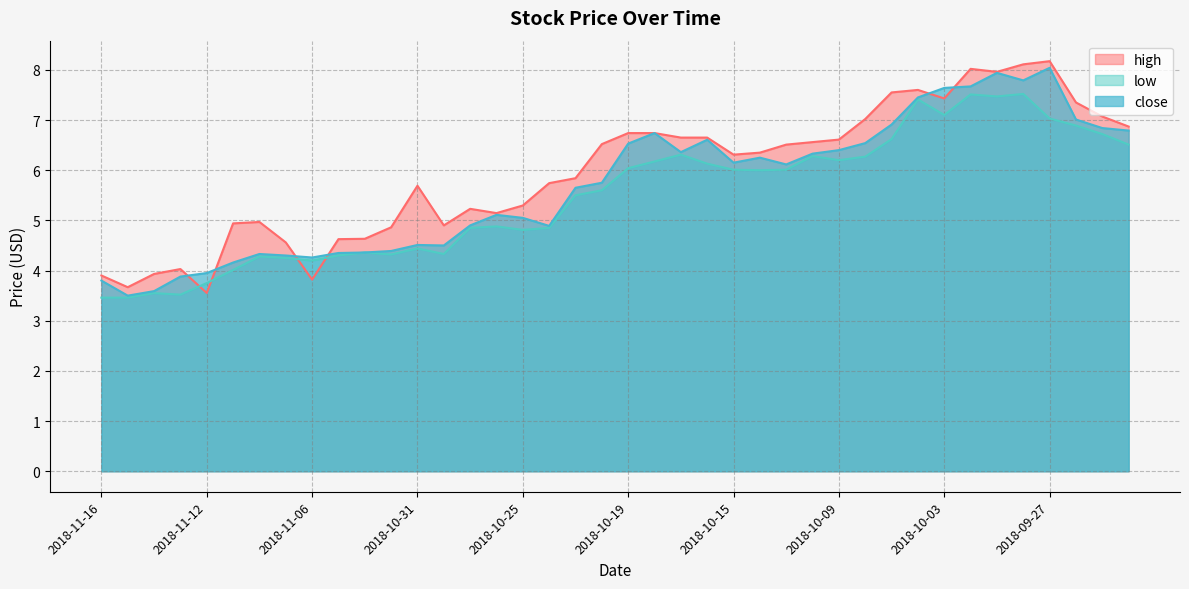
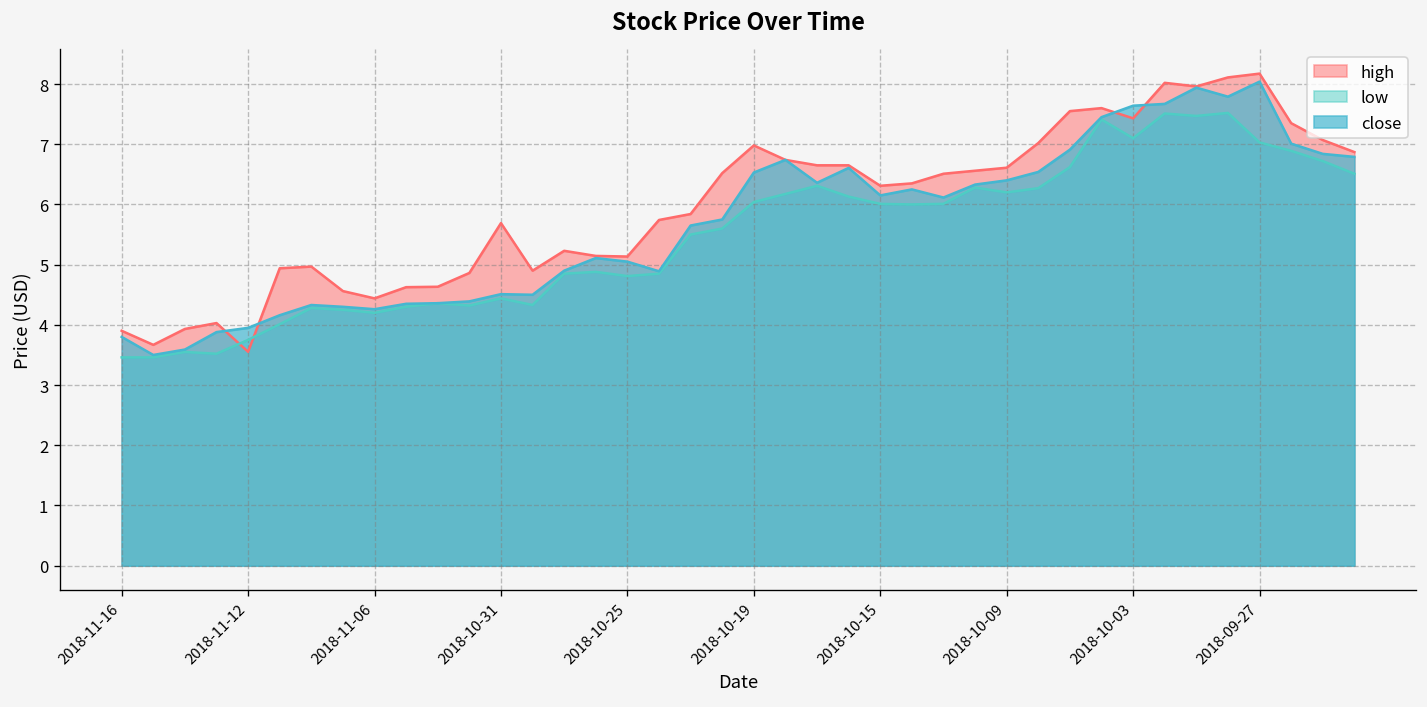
high, 2018-11-06: 3.8 -> 4.4
high, 2018-10-25: 5.3 -> 5.1
high, 2018-10-19: 6.7 -> 7.0
